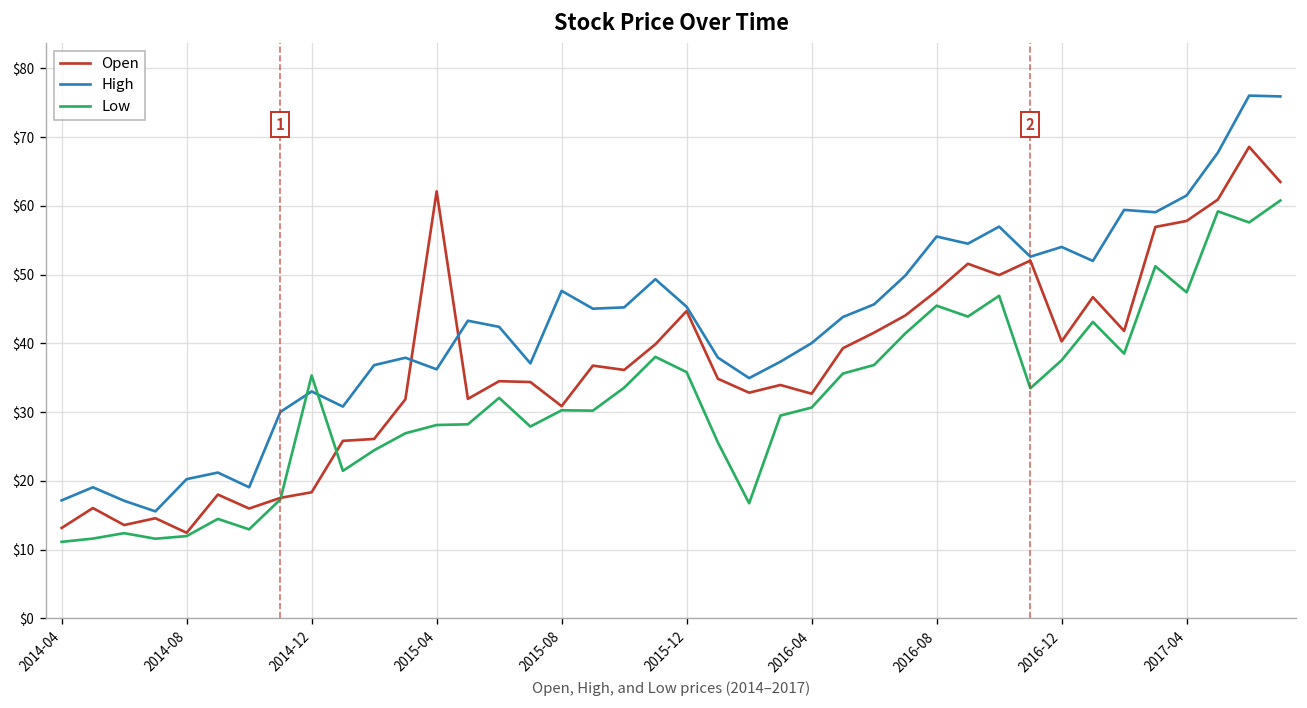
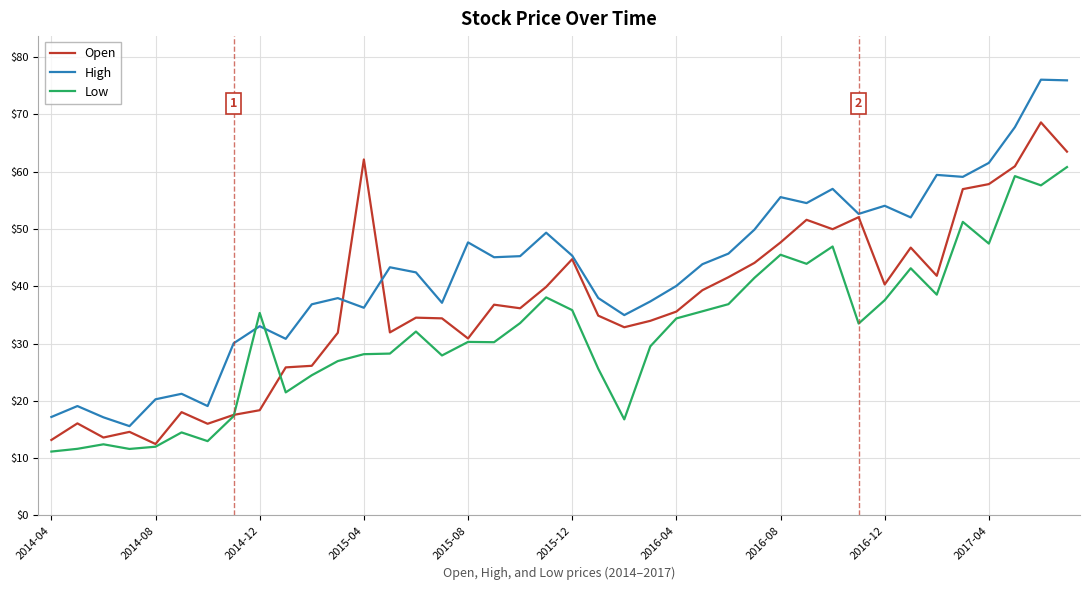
Open, 2016-04: $33 -> $36
Low, 2016-04: $31 -> $34
